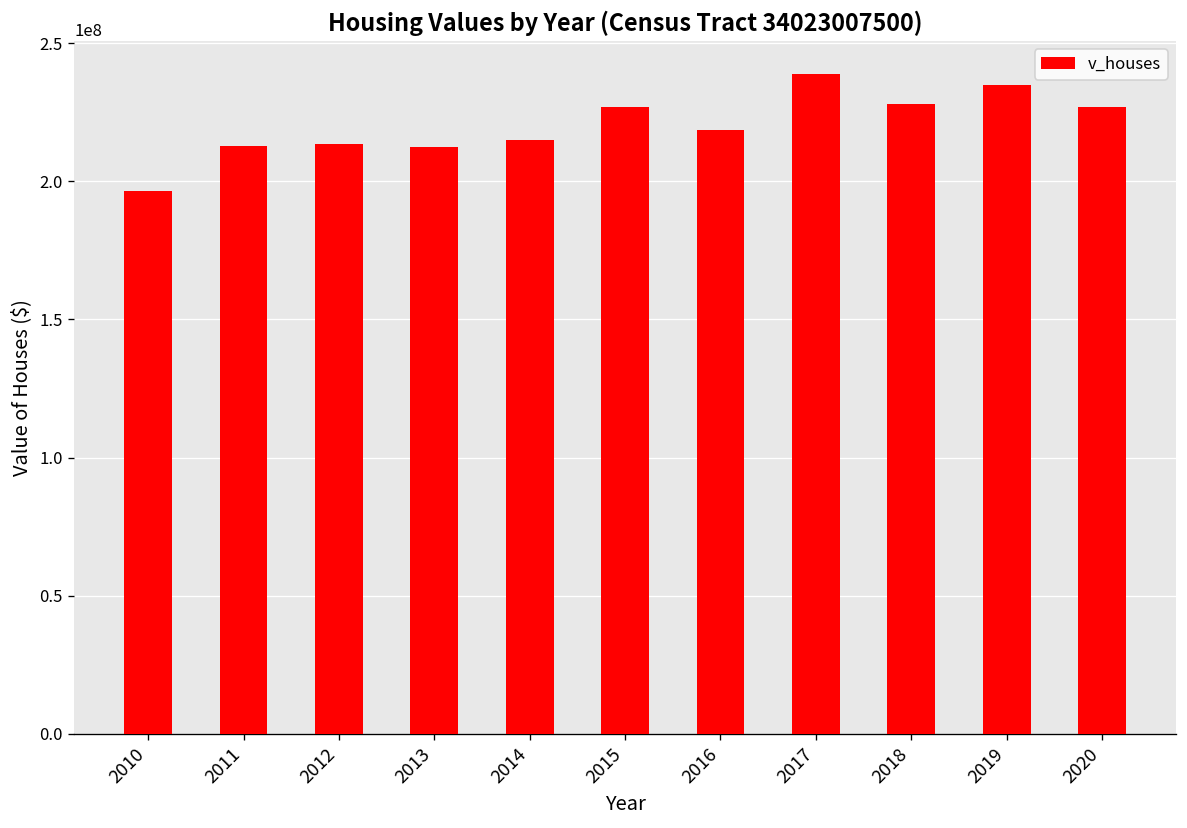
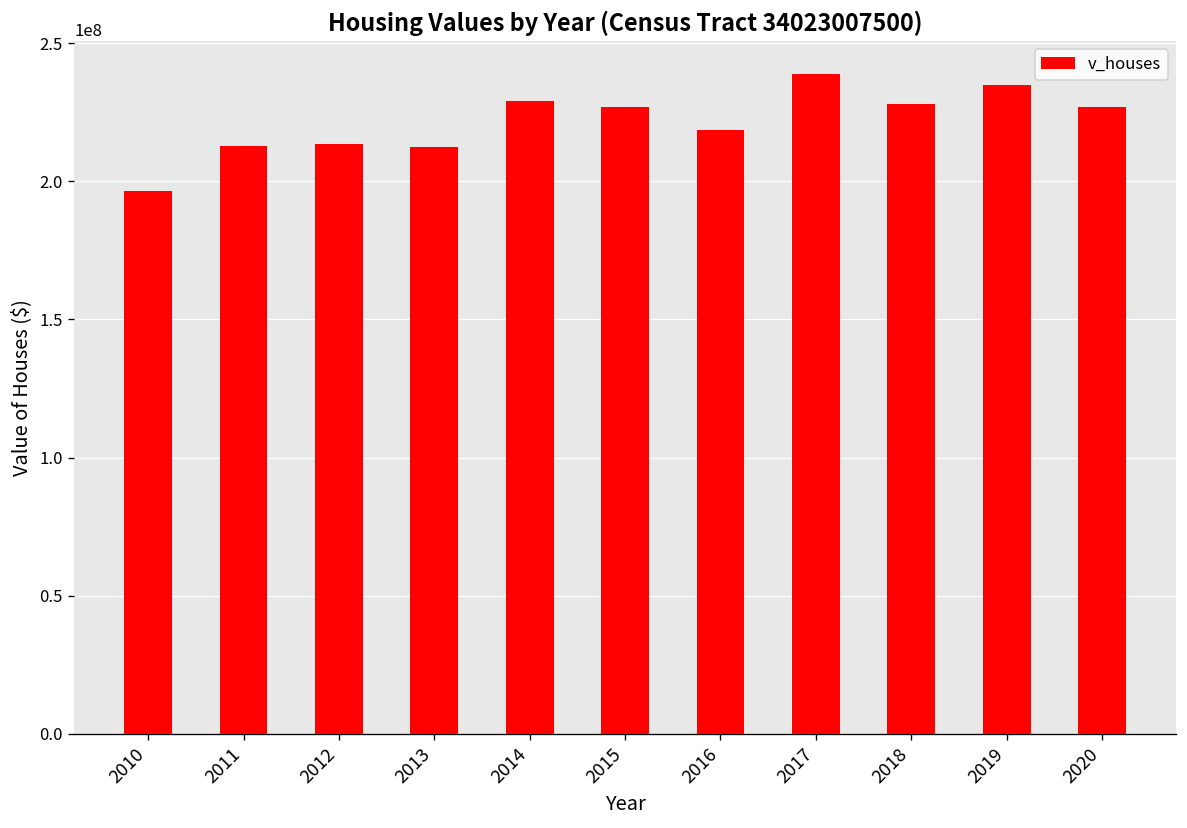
2014: 215000000 -> 229000000
